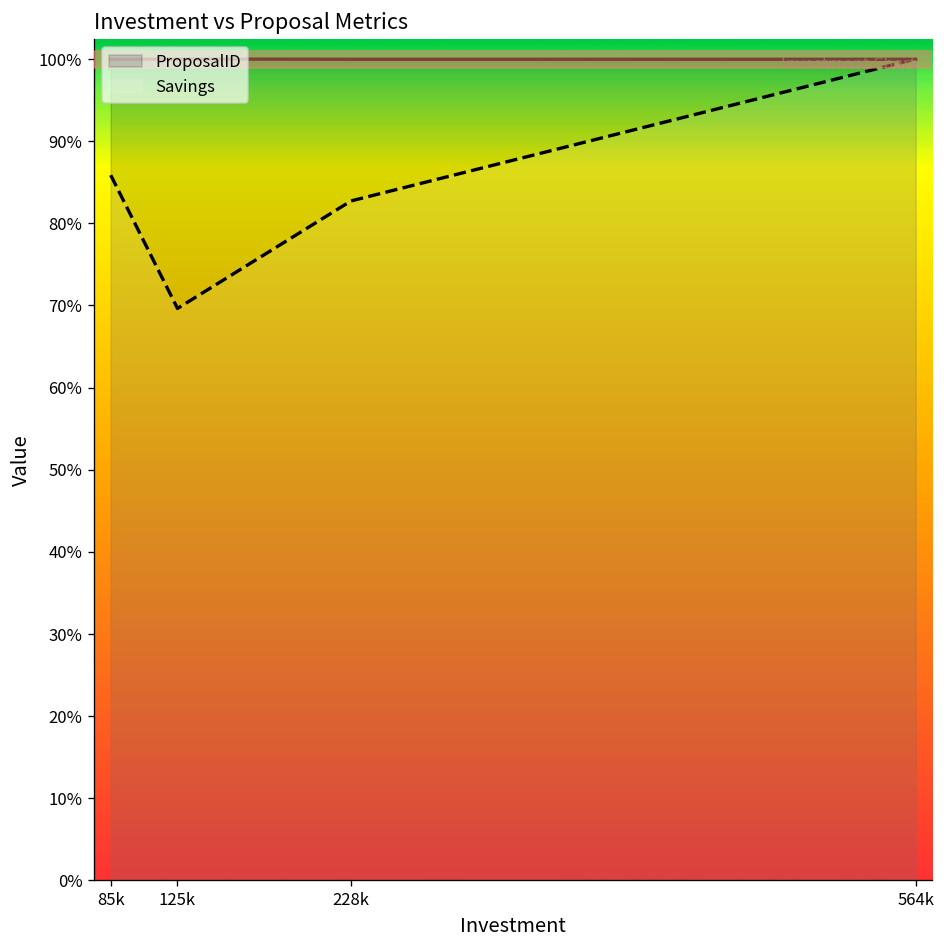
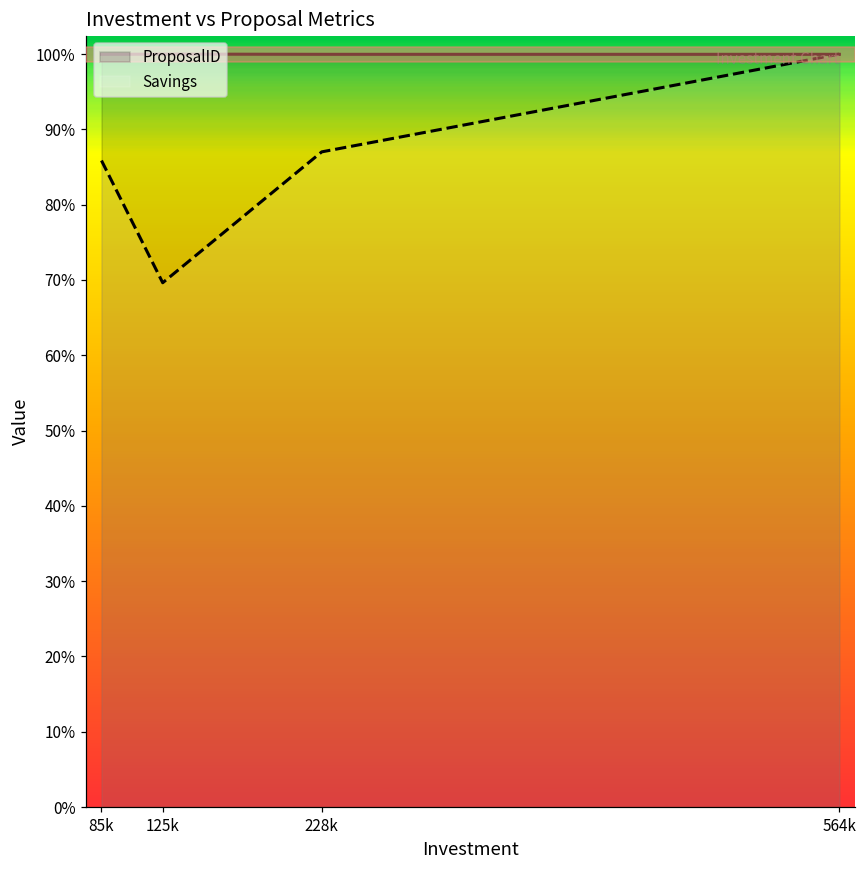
Savings, 228k: 83% -> 87%
